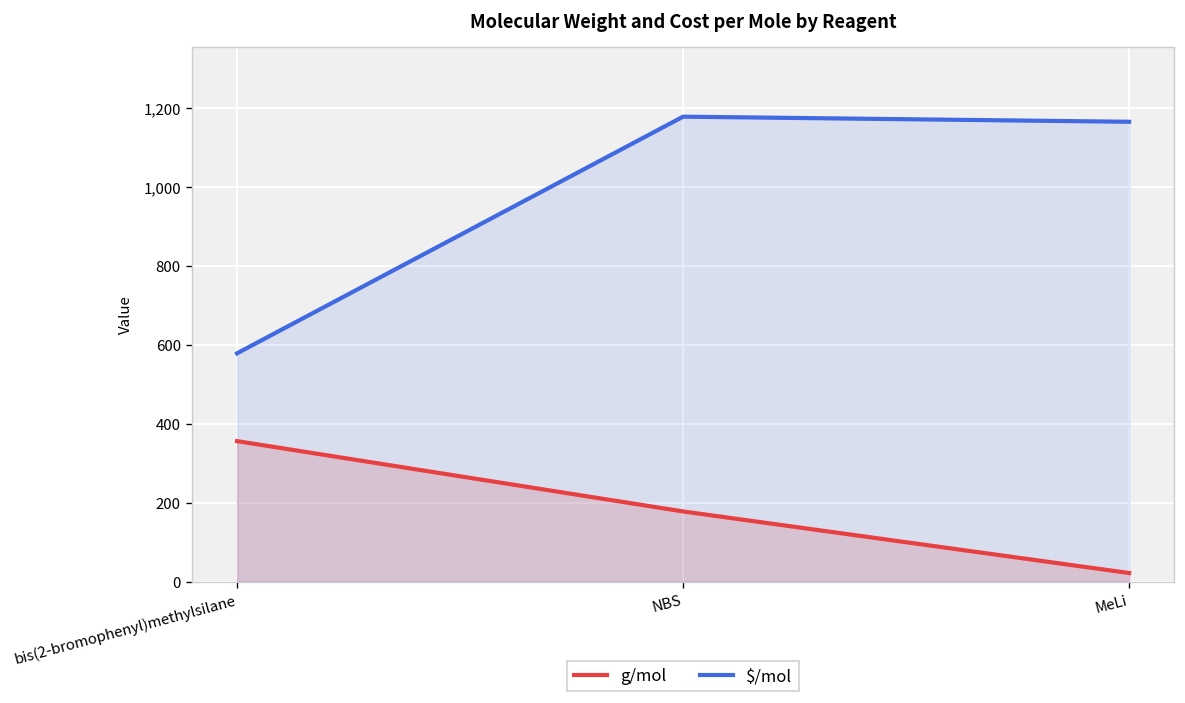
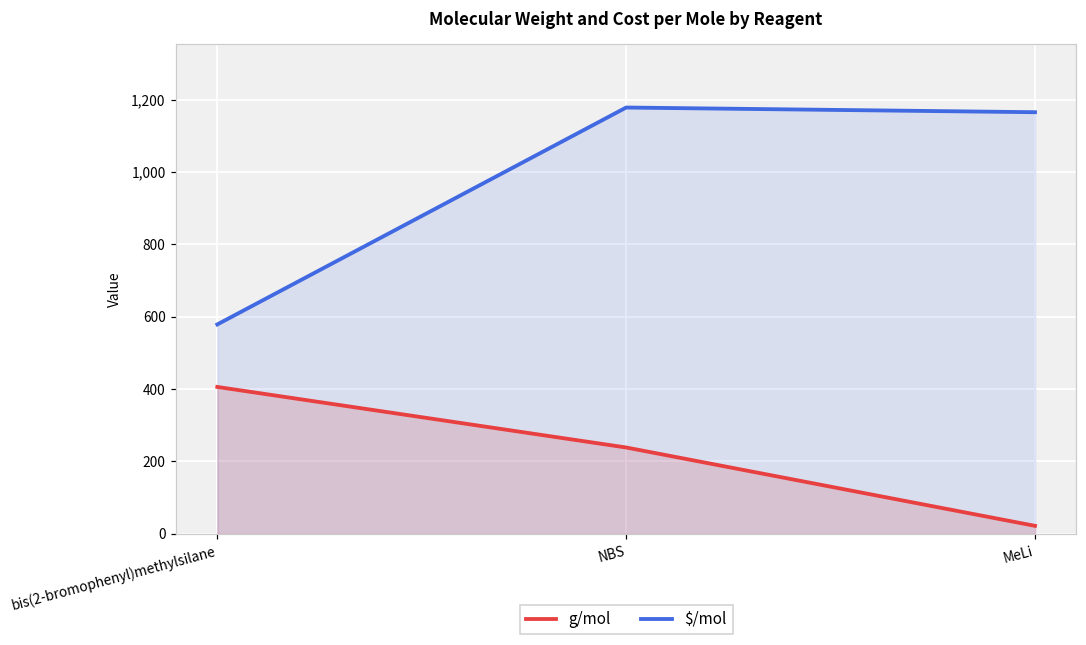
g/mol, bis(2-bromophenyl)methylsilane: 360 -> 410
g/mol, NBS: 180 -> 240
